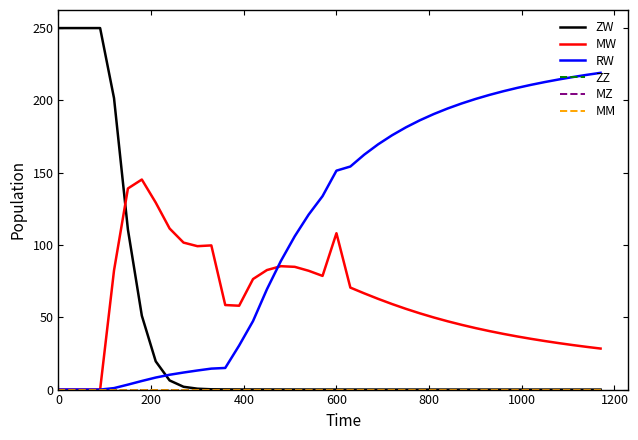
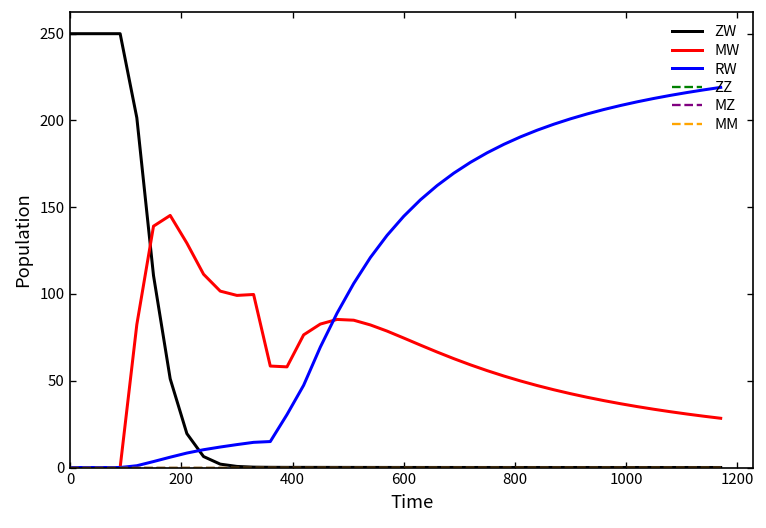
MW, 600: 108 -> 75
RW, 600: 151 -> 145
